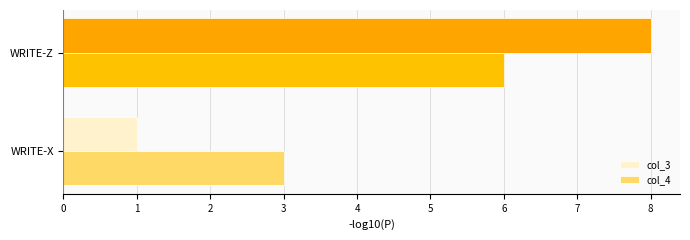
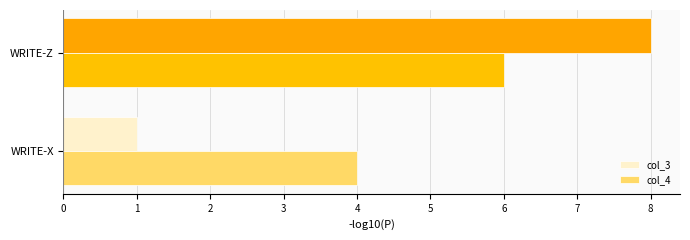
col_4, WRITE-X: 3 -> 4
